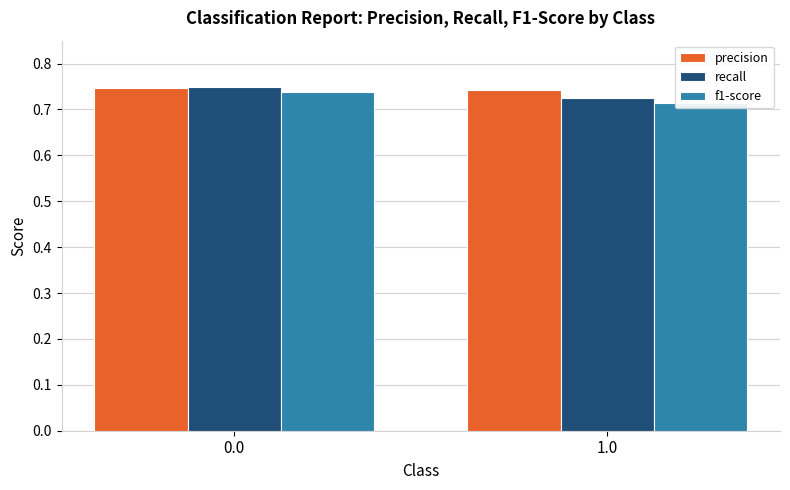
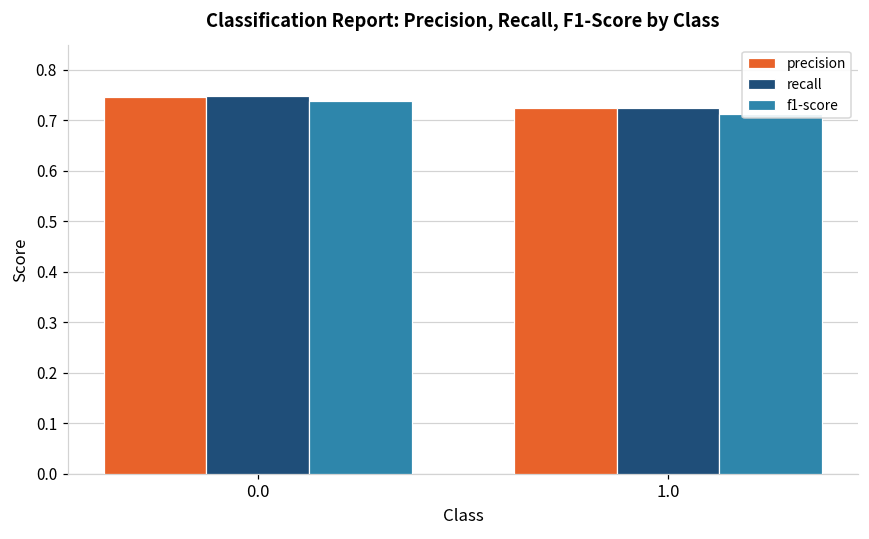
precision, 1.0: 0.74 -> 0.72
